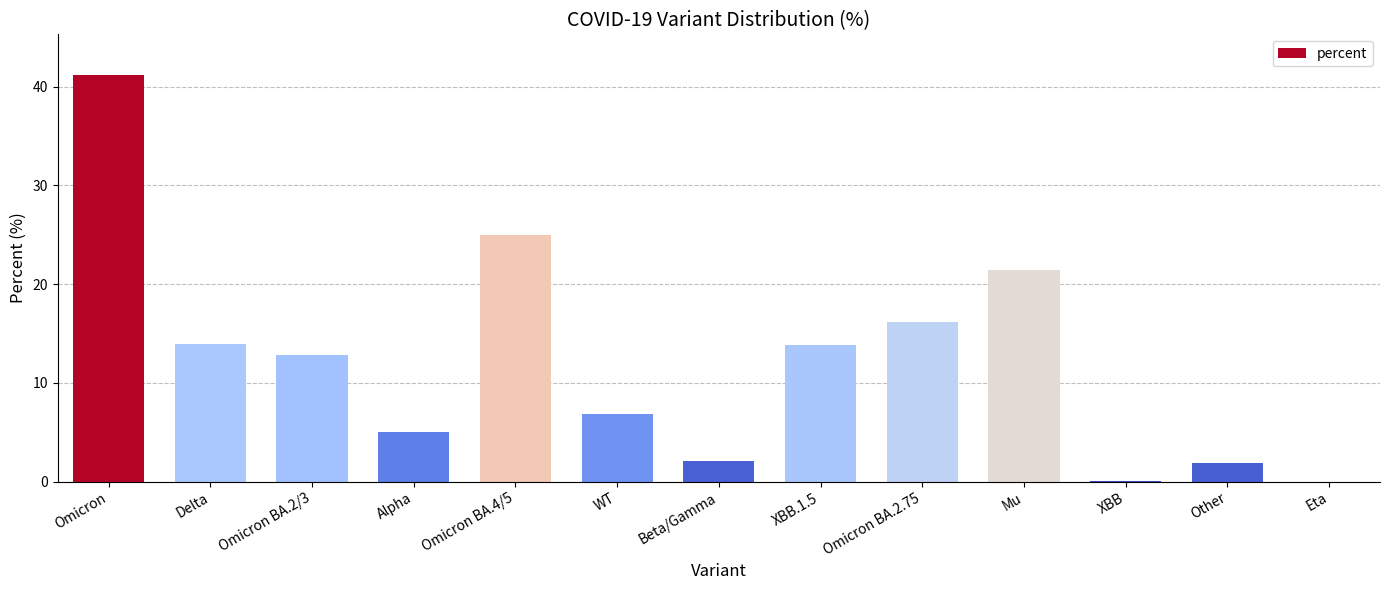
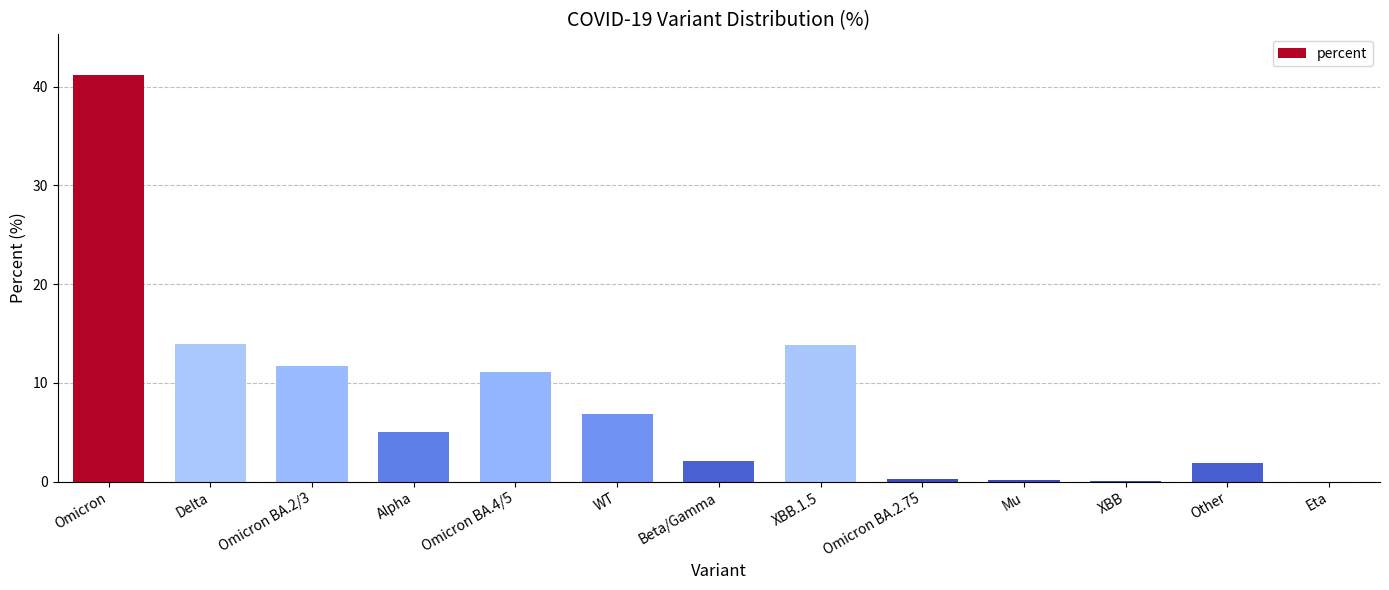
Omicron BA.2/3: 13 -> 12
Omicron BA.4/5: 25 -> 11
Omicron BA.2.75: 16 -> 0
Mu: 21 -> 0
